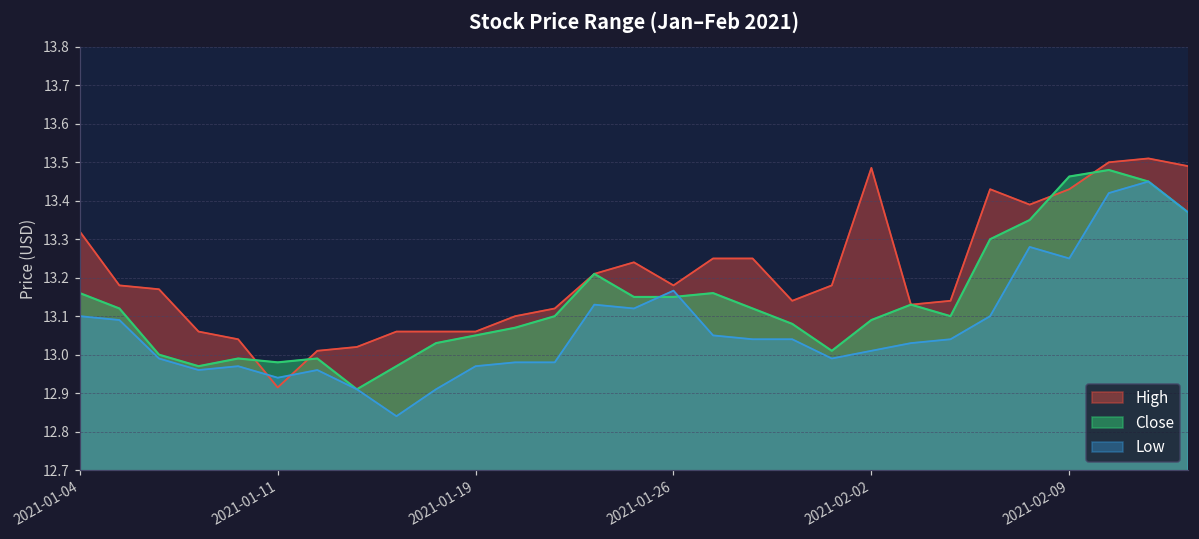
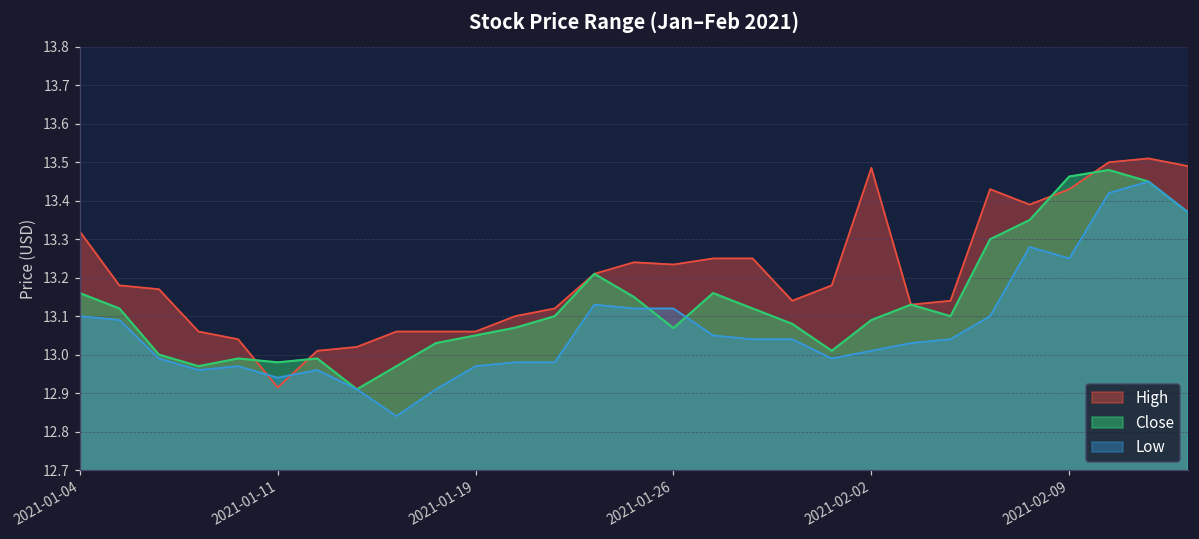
High, 2021-01-26: 13.18 -> 13.23
Close, 2021-01-26: 13.15 -> 13.07
Low, 2021-01-26: 13.17 -> 13.12
